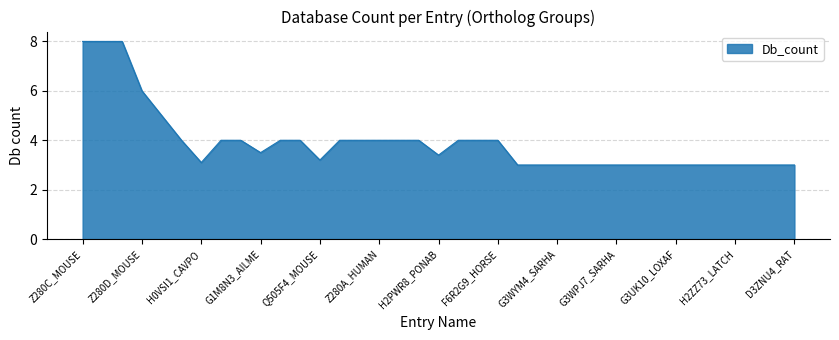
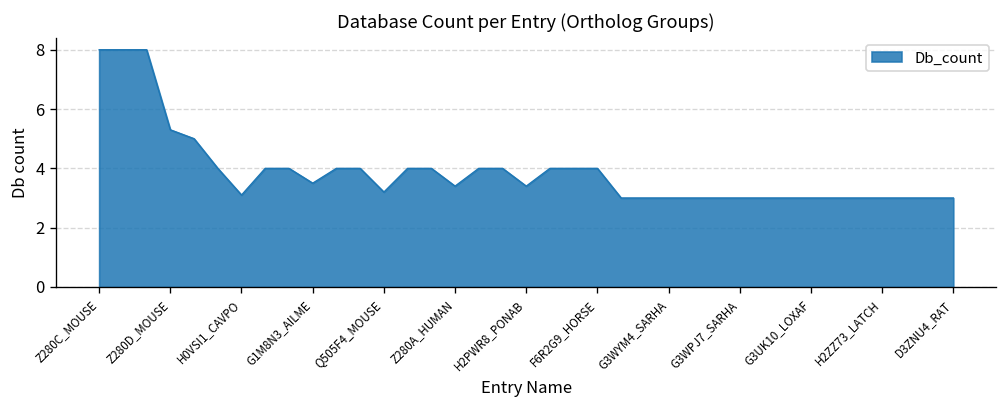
Z280D_MOUSE: 6.0 -> 5.3
Z280A_HUMAN: 4.0 -> 3.4
